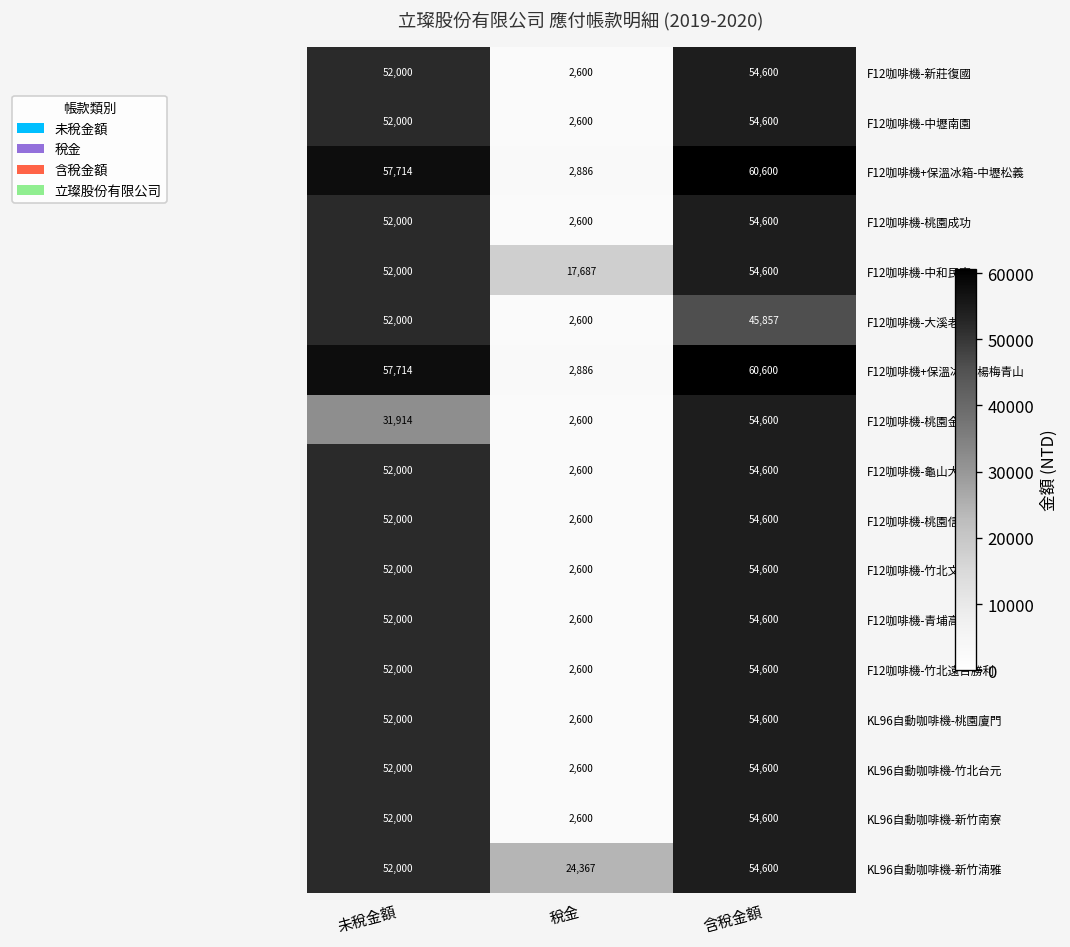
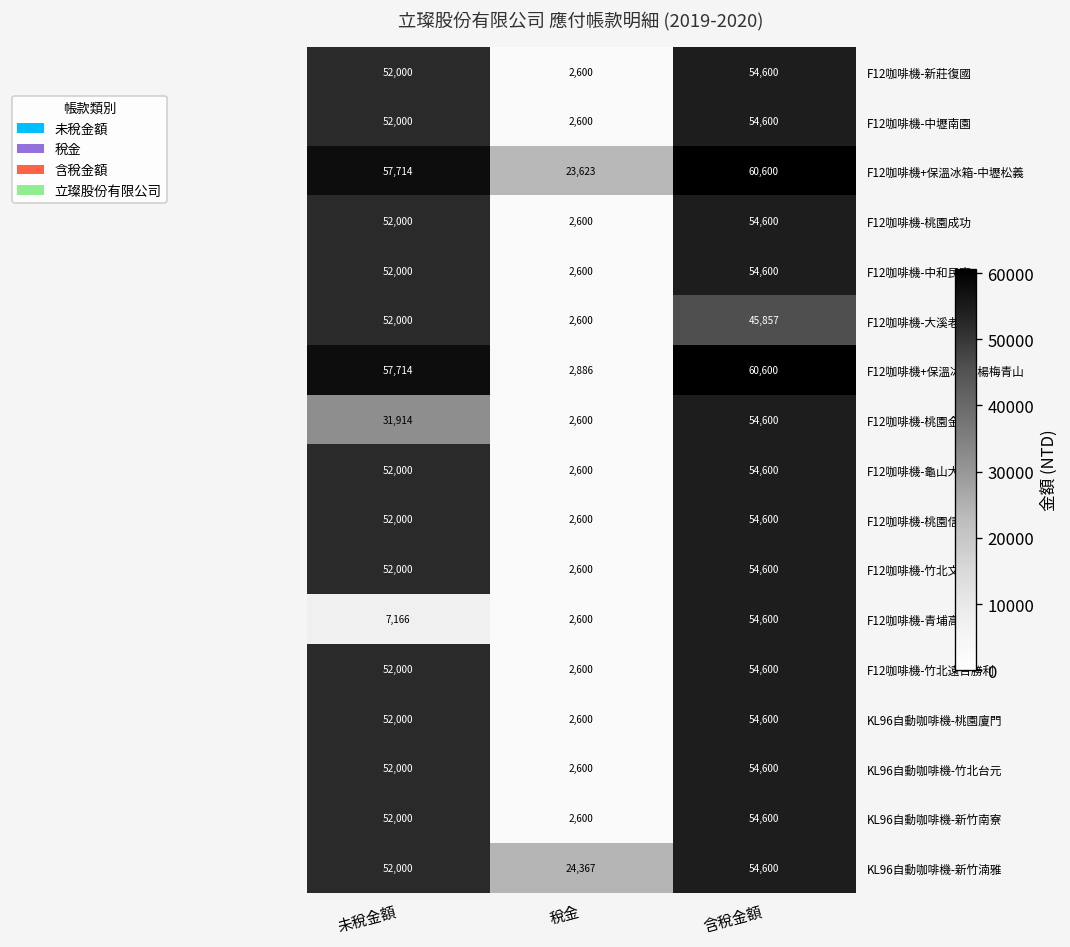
F12咖啡機+保溫冰箱-中壢松義, 稅金: 2,886 -> 23,623
F12咖啡機-中和民享, 稅金: 17,687 -> 2,600
F12咖啡機-青埔高鐵, 未稅金額: 52,000 -> 7,166
